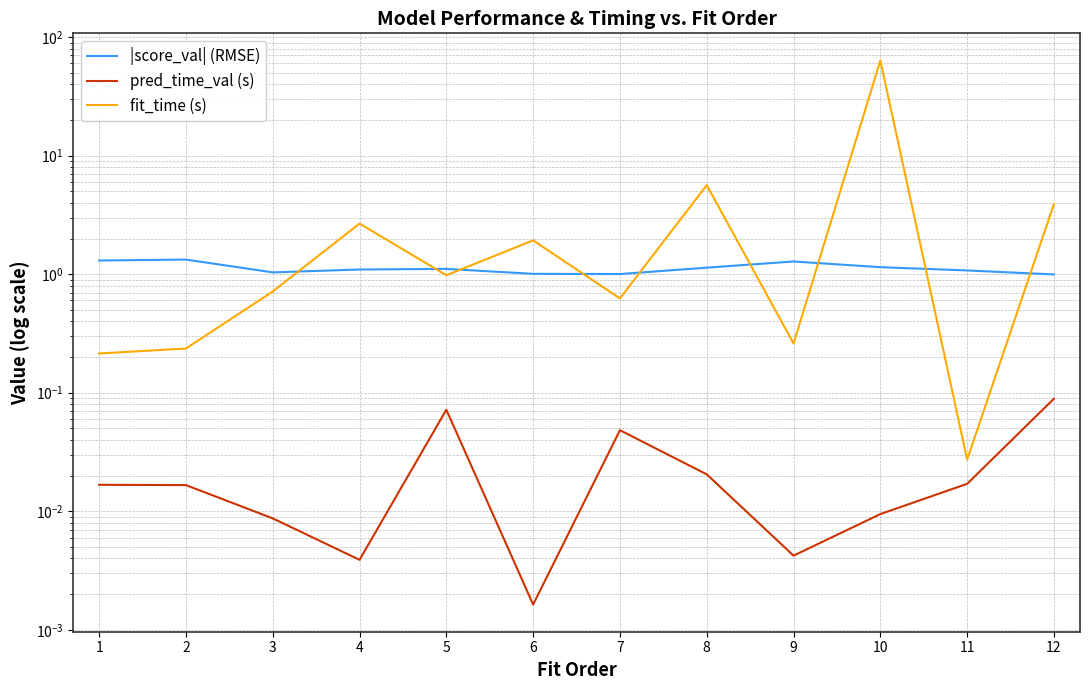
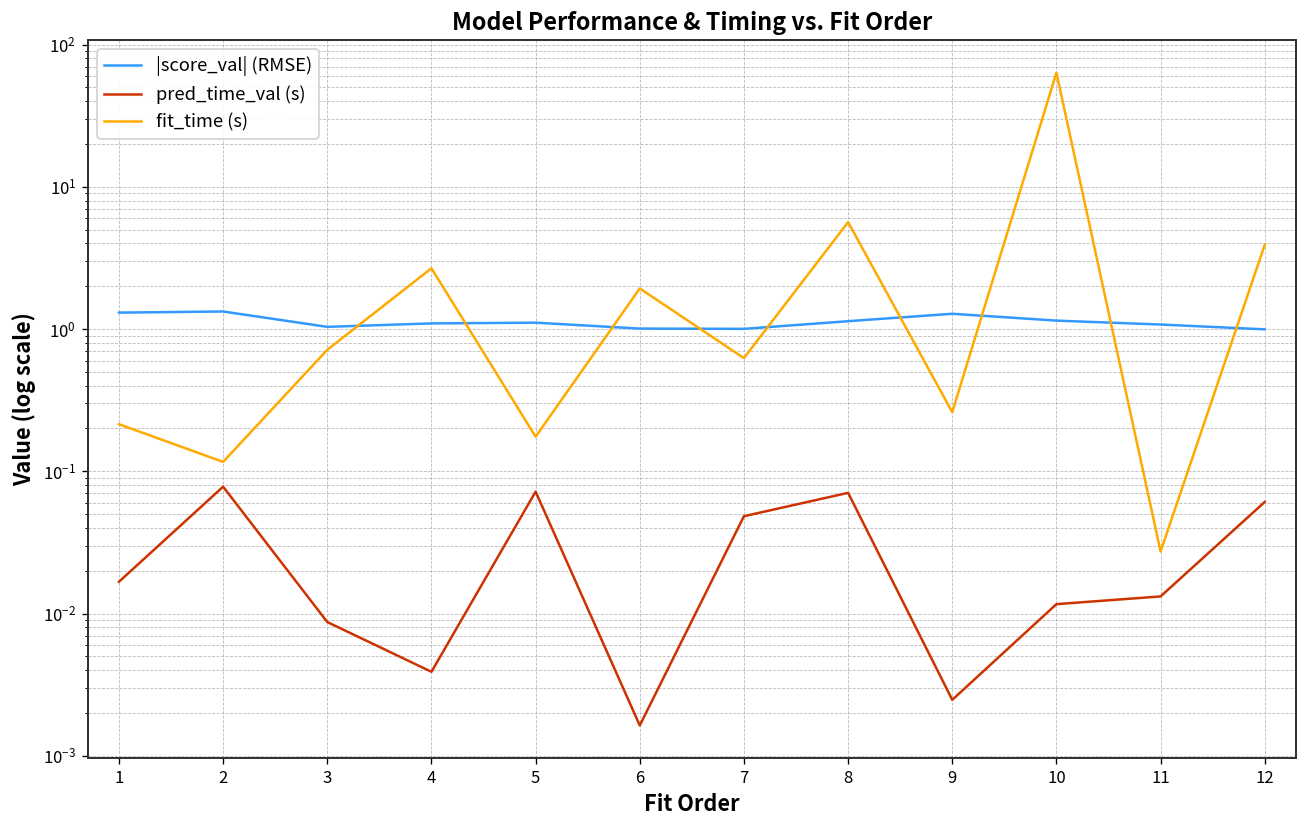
pred_time_val (s), 2: 0.017 -> 0.08
fit_time (s), 2: 0.24 -> 0.12
fit_time (s), 5: 1.0 -> 0.17
pred_time_val (s), 8: 0.020 -> 0.07
pred_time_val (s), 9: 0.0042 -> 0.0025
pred_time_val (s), 10: 0.009 -> 0.012
pred_time_val (s), 11: 0.017 -> 0.013
pred_time_val (s), 12: 0.09 -> 0.06
